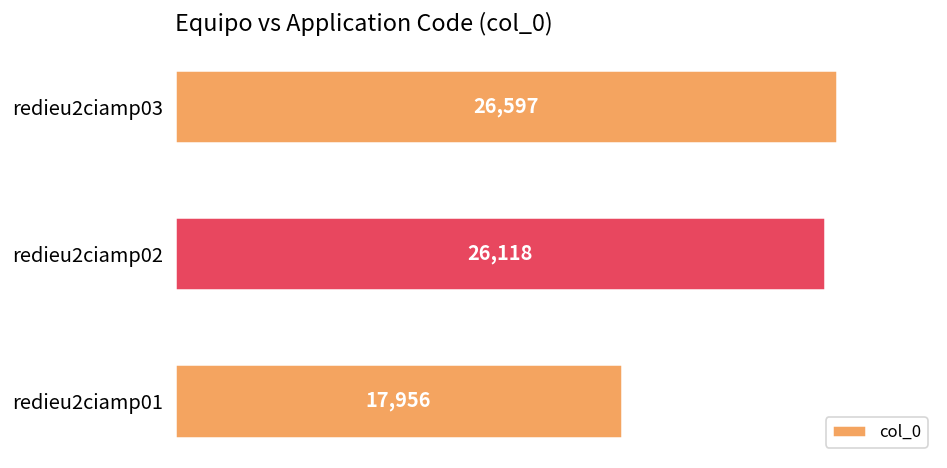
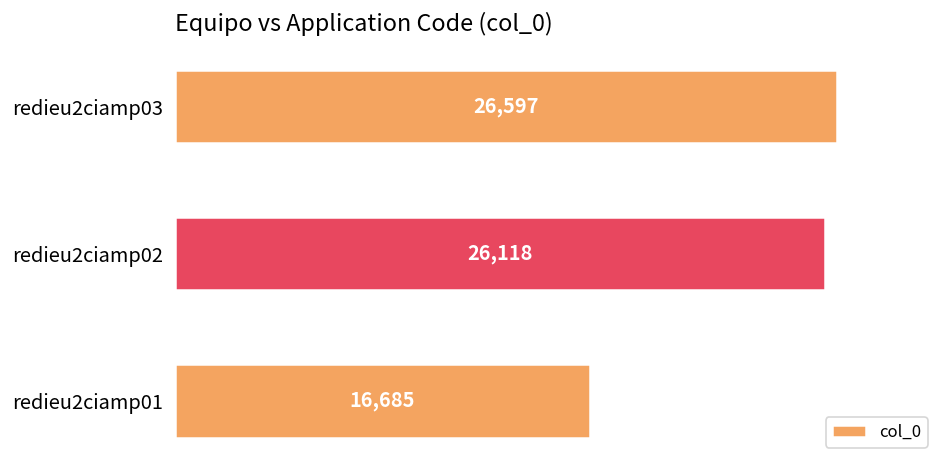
redieu2ciamp01: 17,956 -> 16,685
